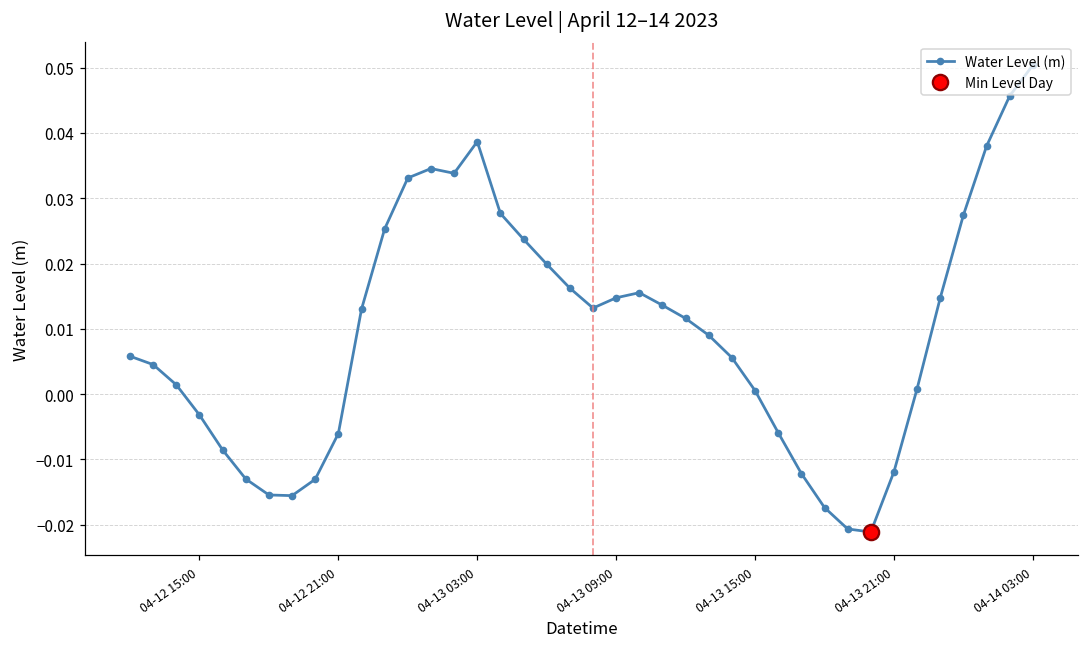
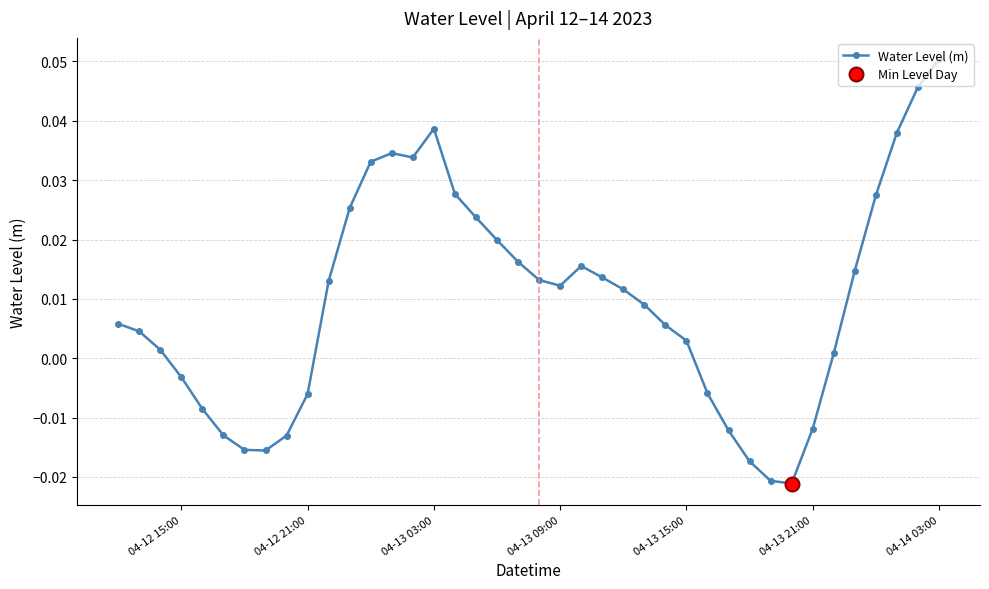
Water Level (m), 04-13 09:00: 0.015 -> 0.012
Water Level (m), 04-13 15:00: 0.001 -> 0.003
